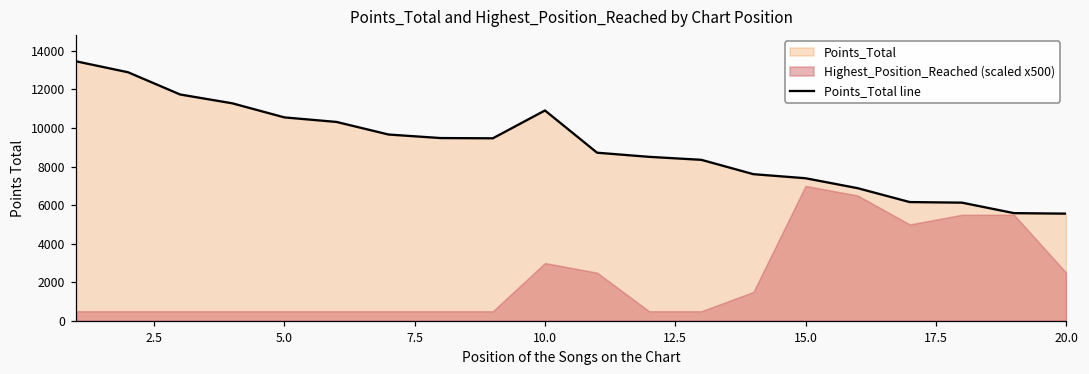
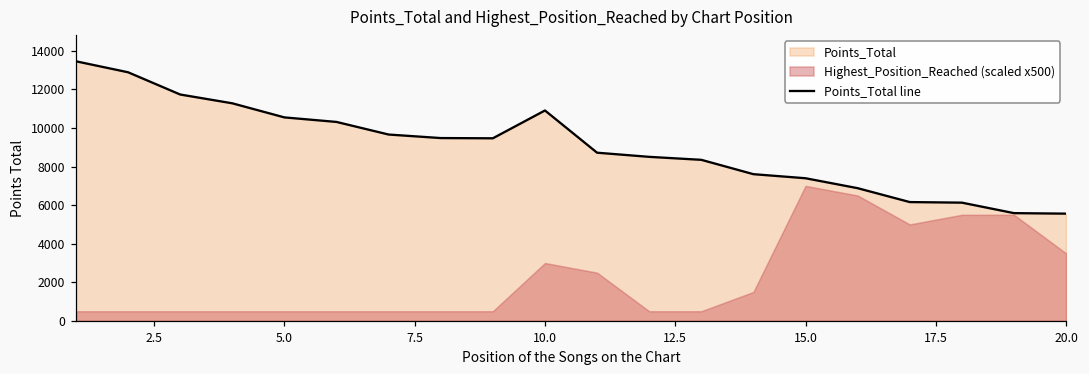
Highest_Position_Reached (scaled x500), 20.0: 2500 -> 3500
